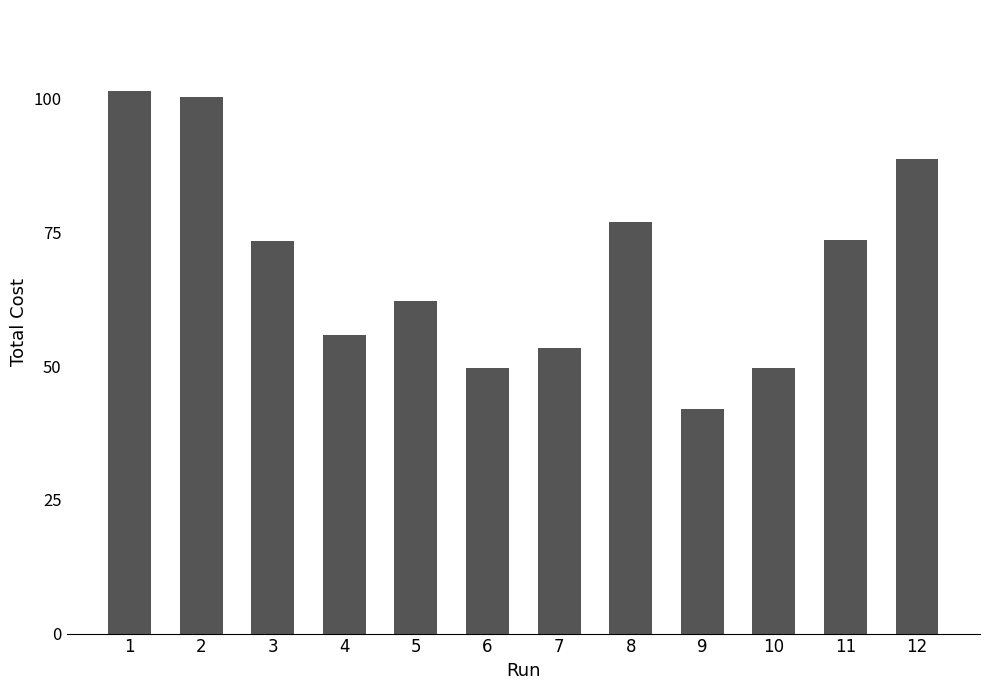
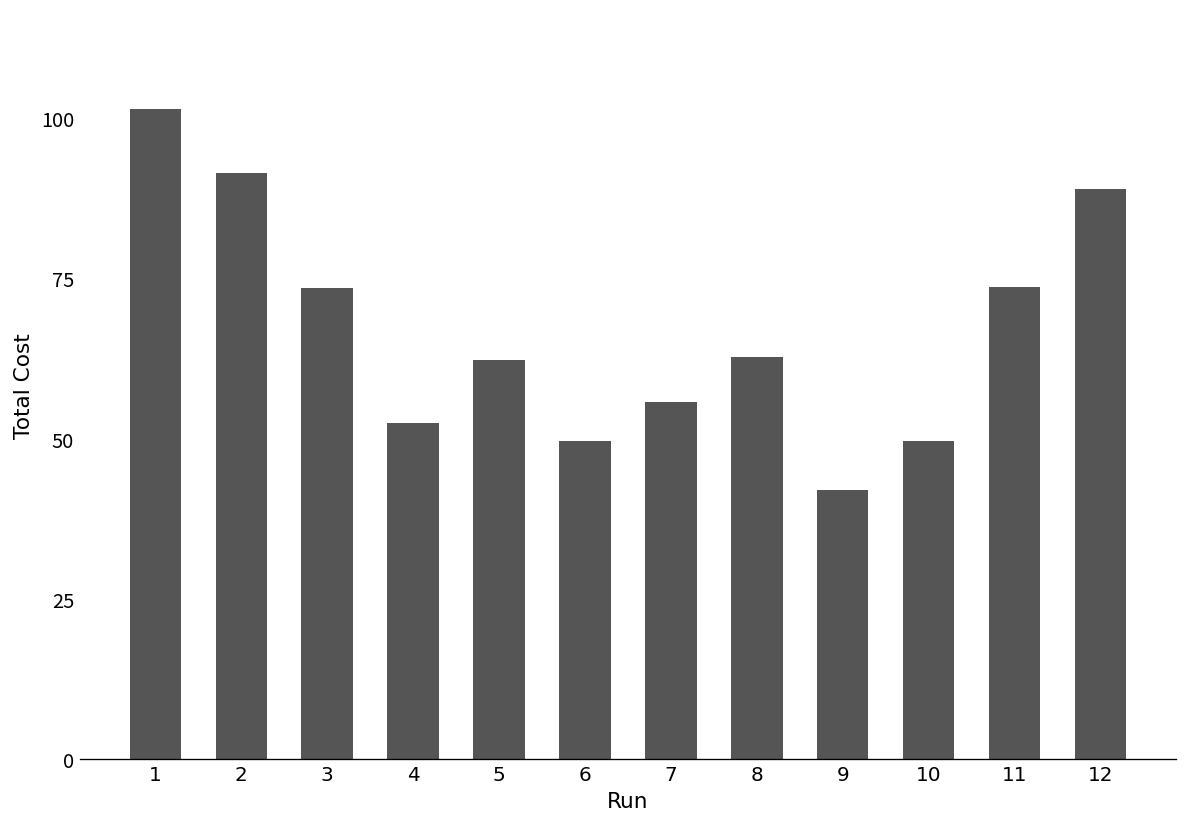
2: 100 -> 91
4: 56 -> 53
7: 53 -> 56
8: 77 -> 63
